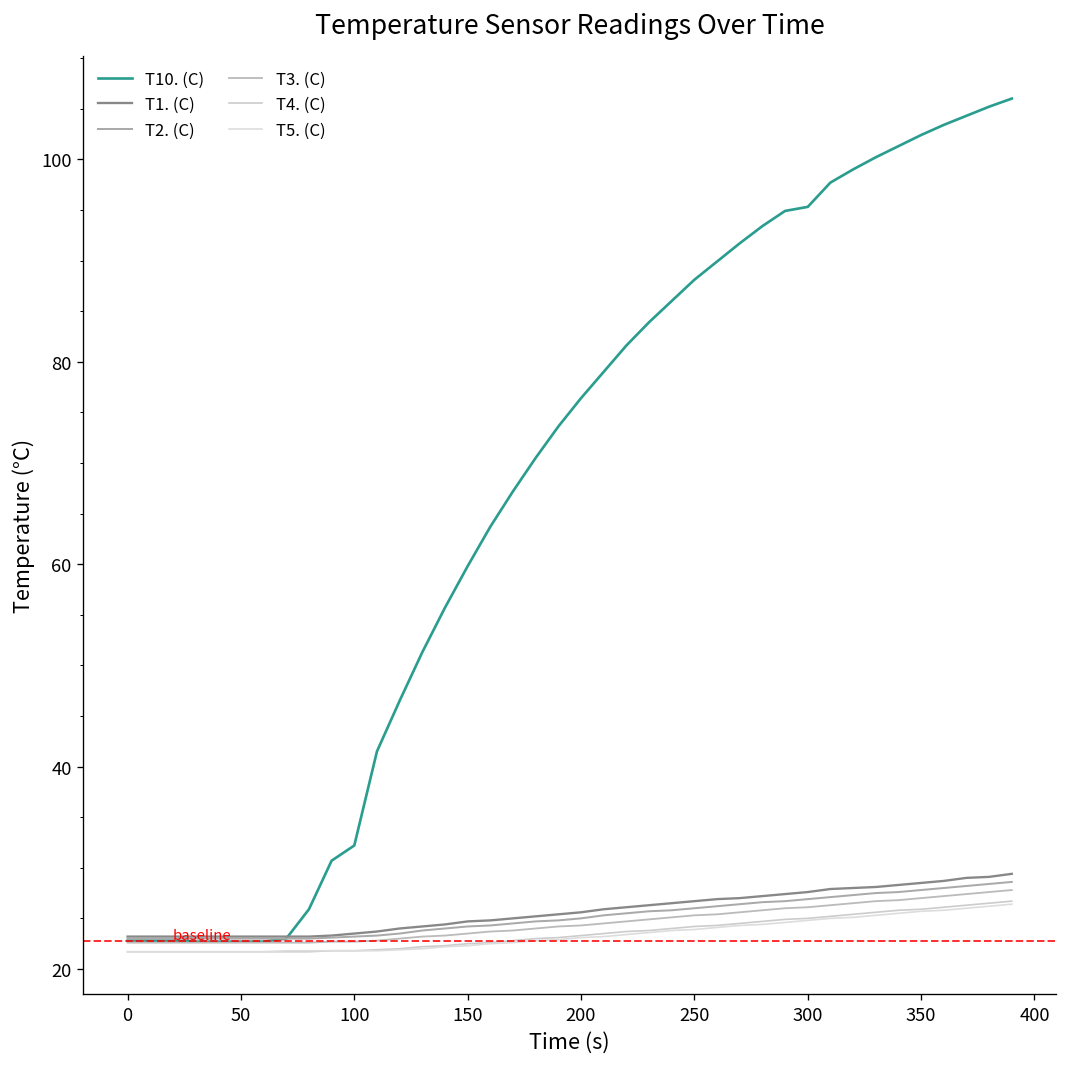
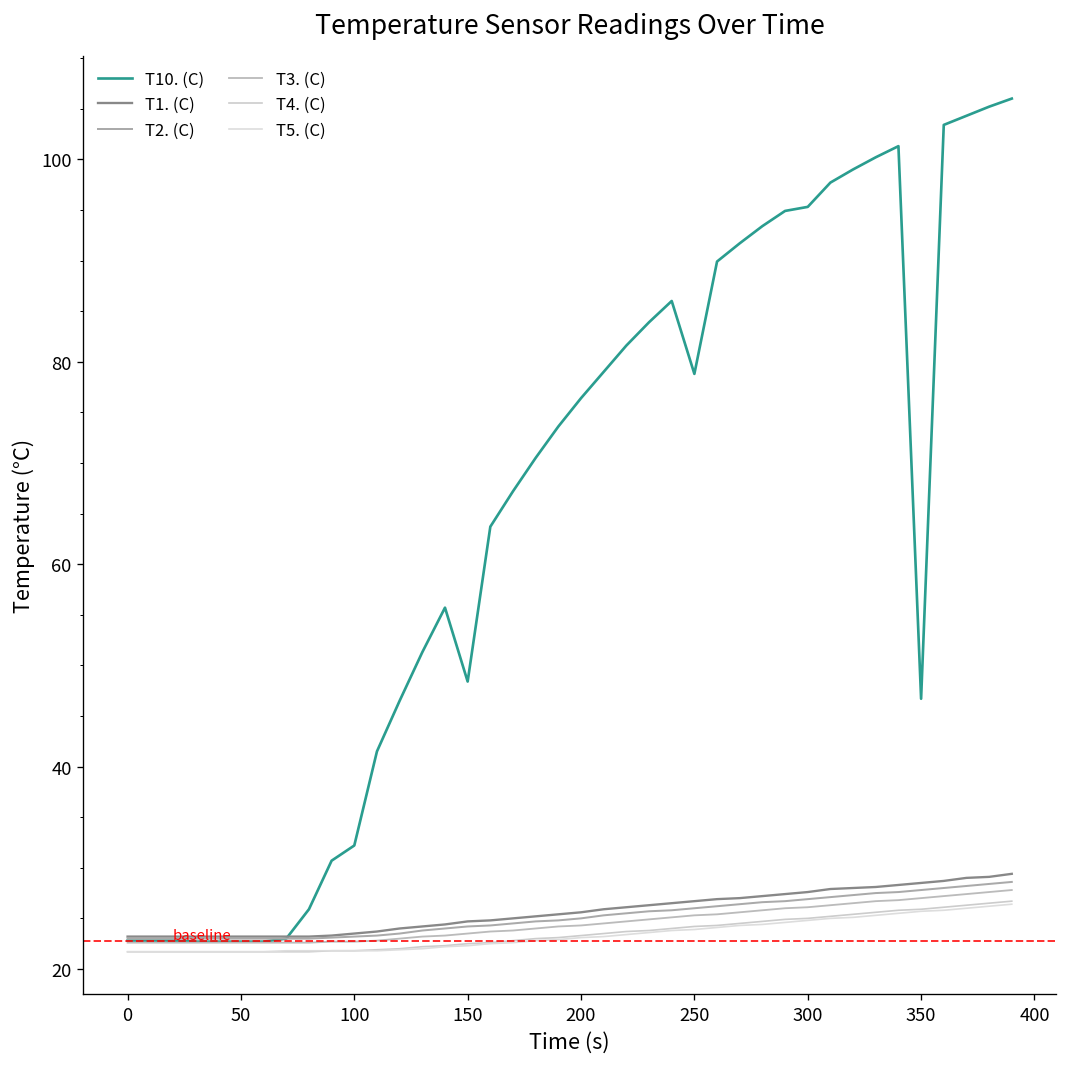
T10. (C), 150: 60 -> 48
T10. (C), 250: 88 -> 79
T10. (C), 350: 102 -> 47
